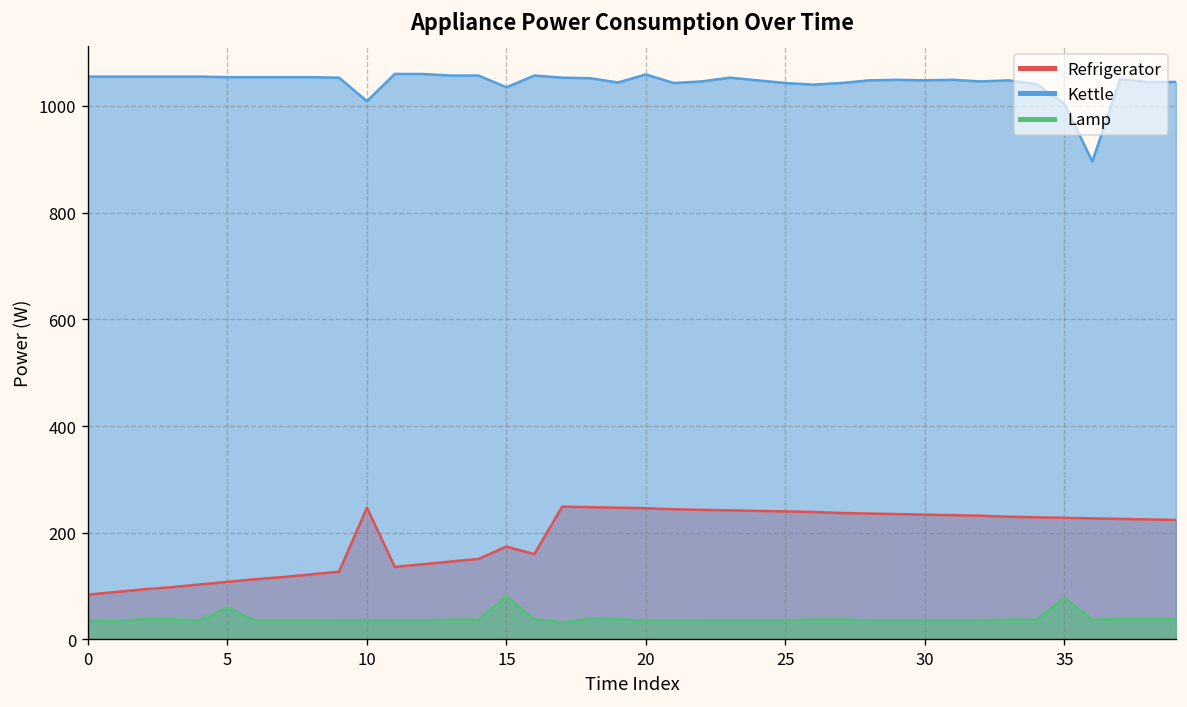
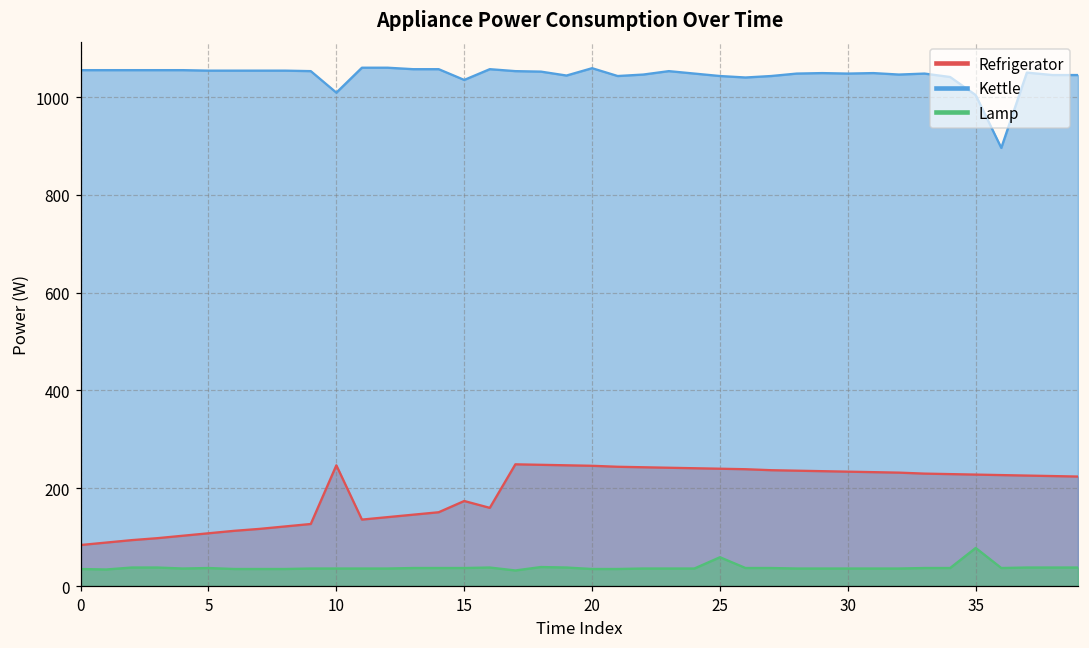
Lamp, 5: 60 -> 40
Lamp, 15: 80 -> 40
Lamp, 25: 40 -> 60
